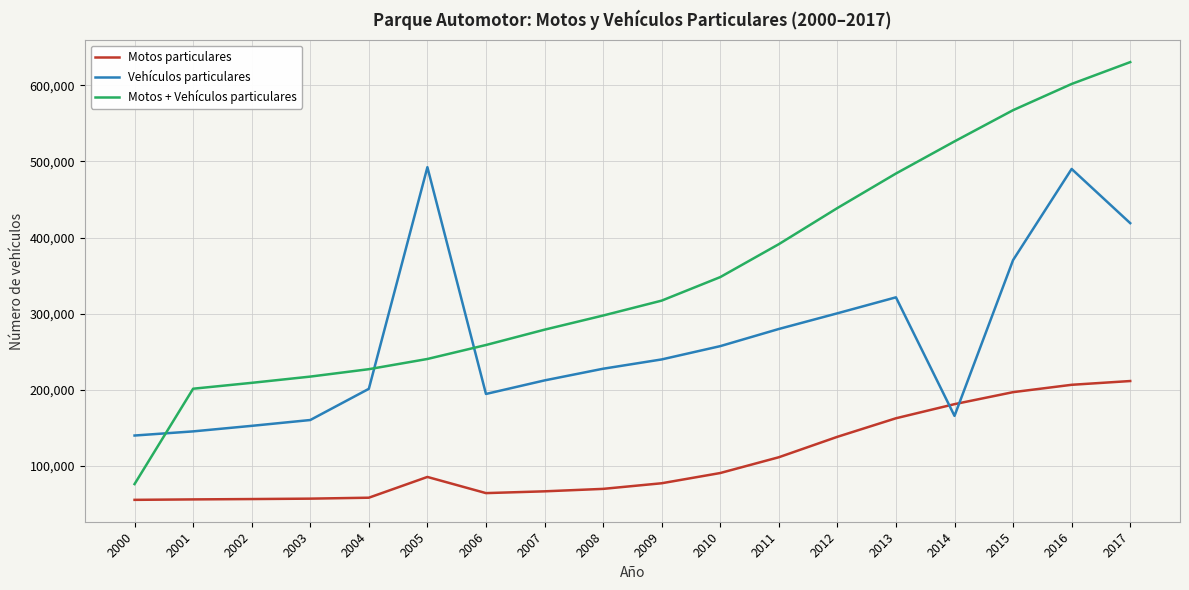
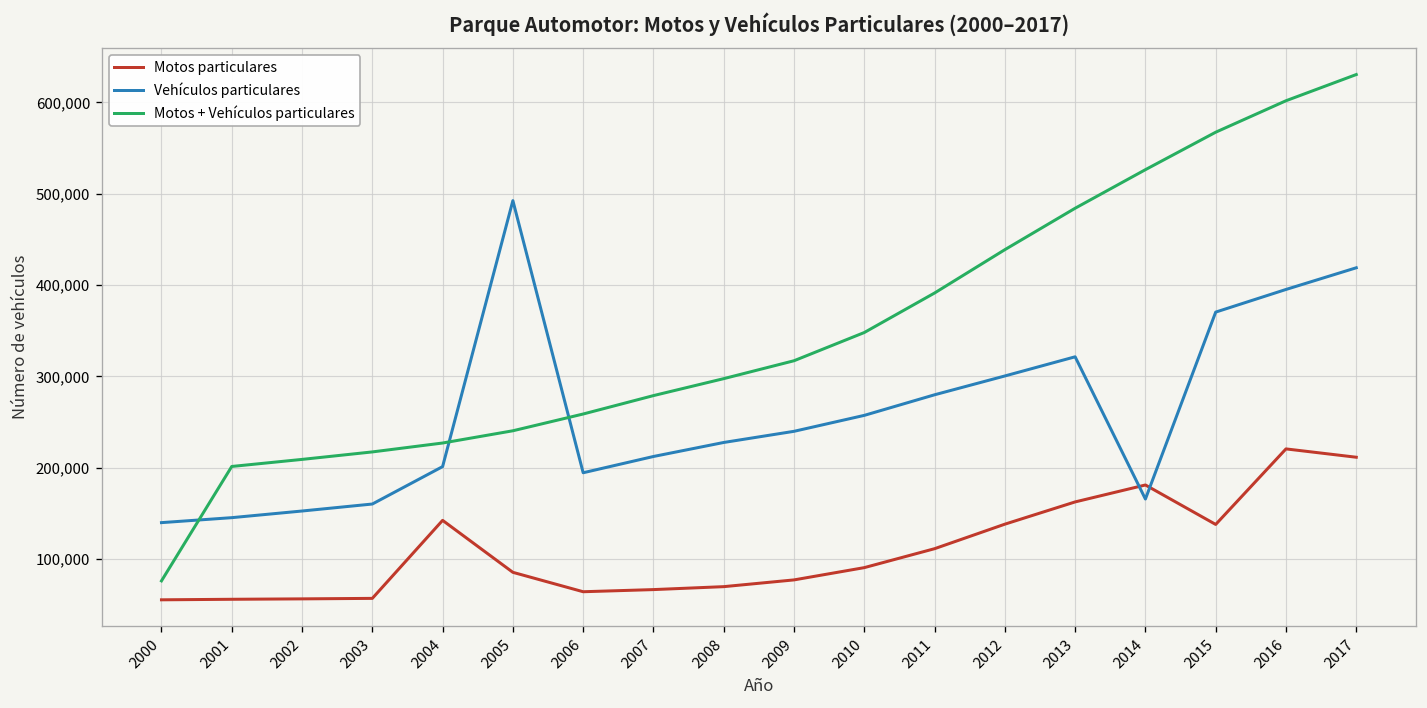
Motos particulares, 2004: 60,000 -> 140,000
Motos particulares, 2015: 200,000 -> 140,000
Motos particulares, 2016: 210,000 -> 220,000
Vehículos particulares, 2016: 490,000 -> 400,000
